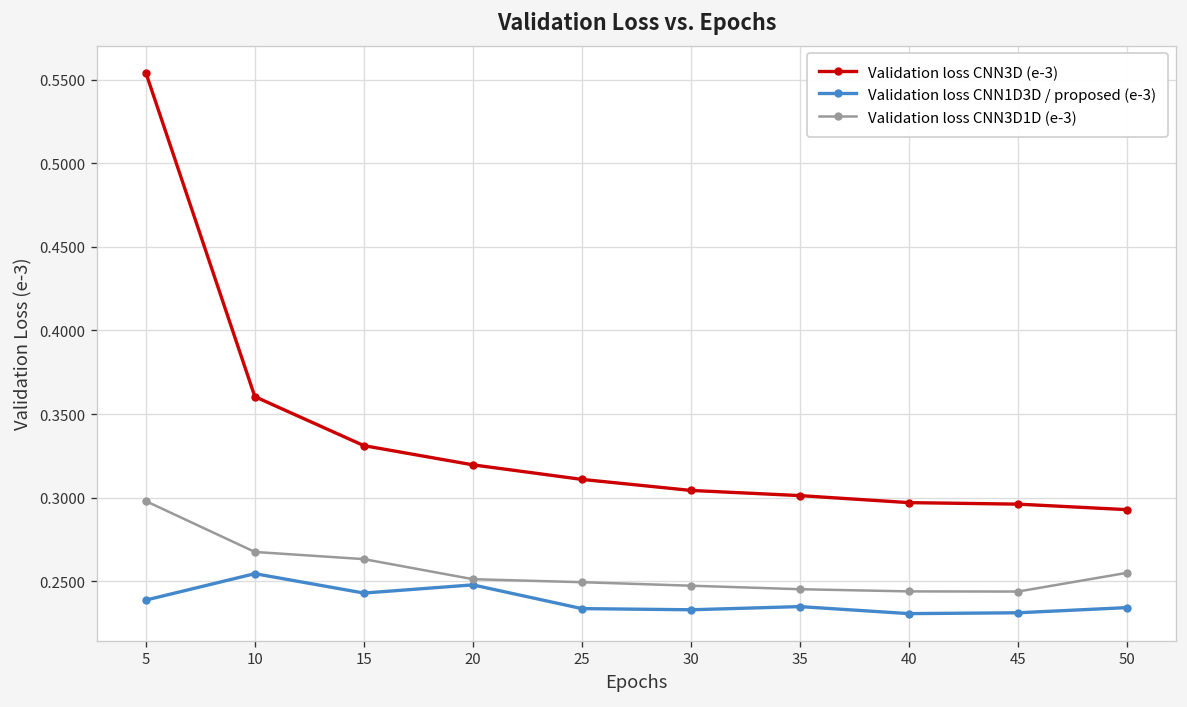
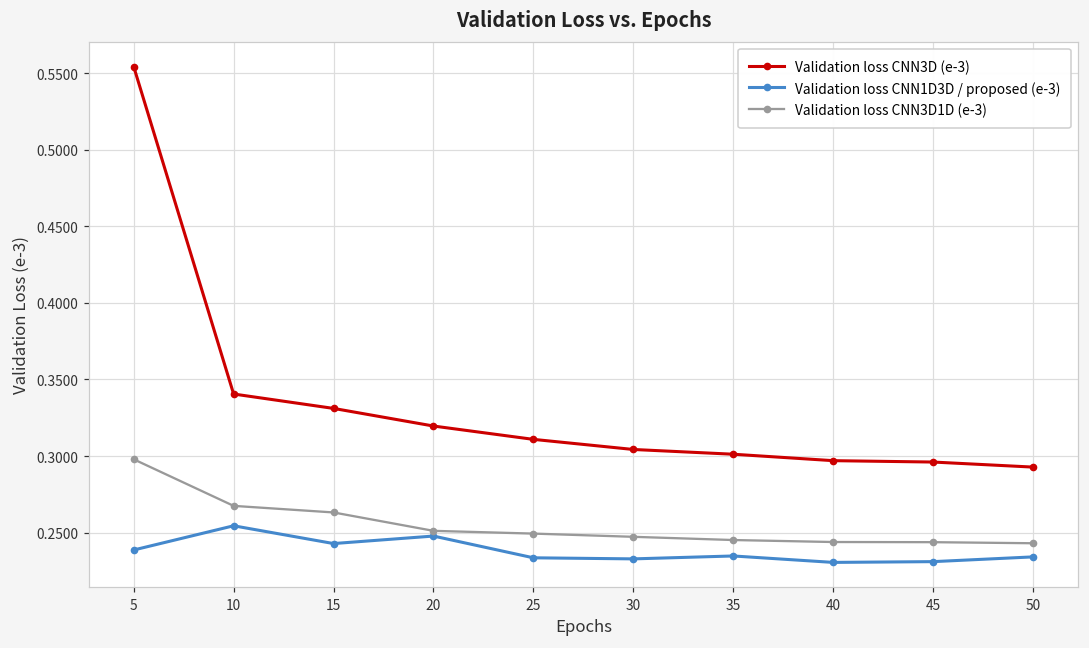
Validation loss CNN3D (e-3), 10: 0.360 -> 0.341
Validation loss CNN3D1D (e-3), 50: 0.255 -> 0.243
